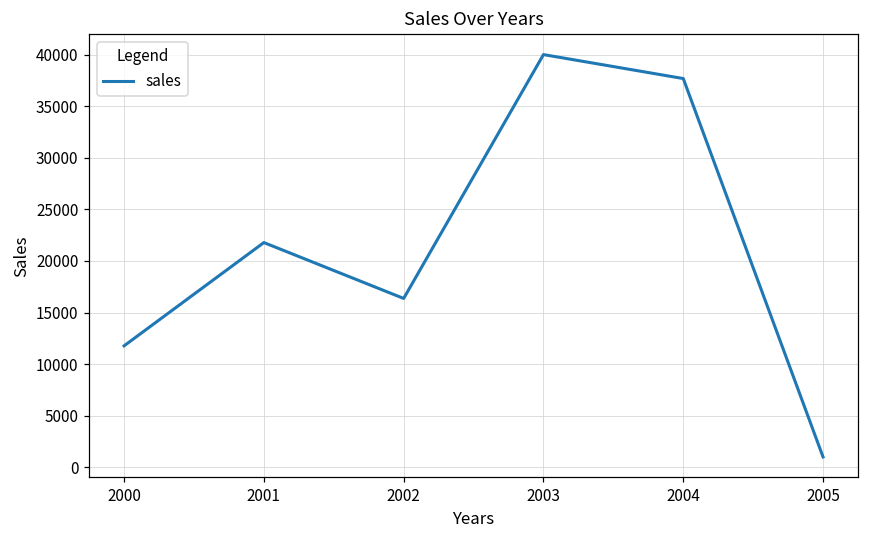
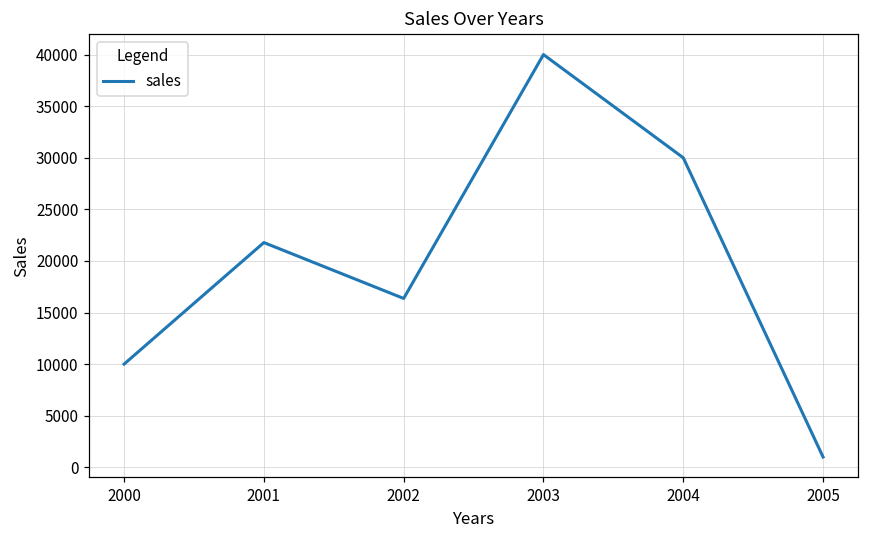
2000: 12000 -> 10000
2004: 38000 -> 30000
